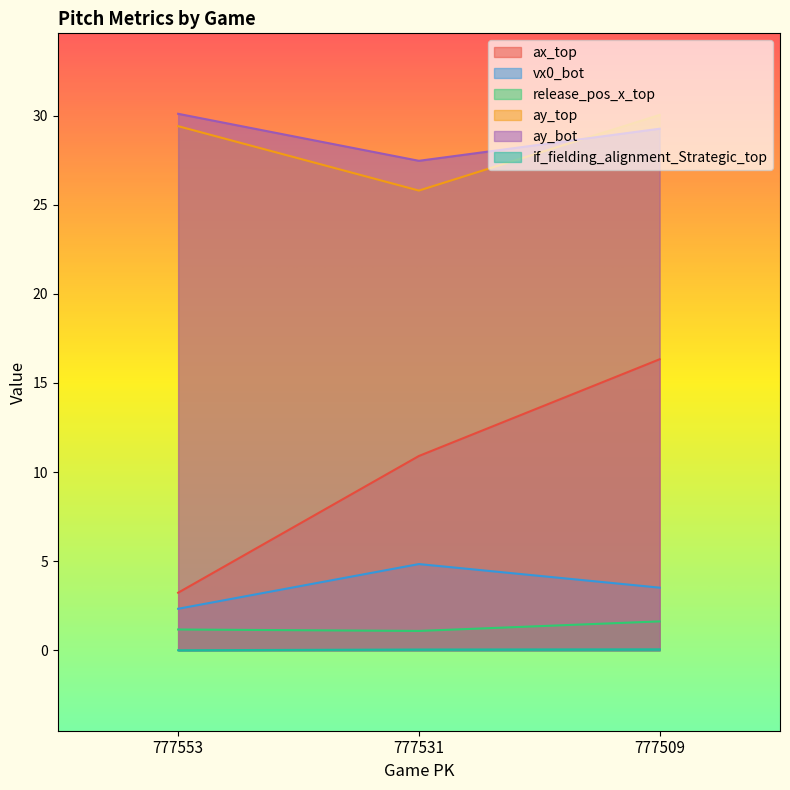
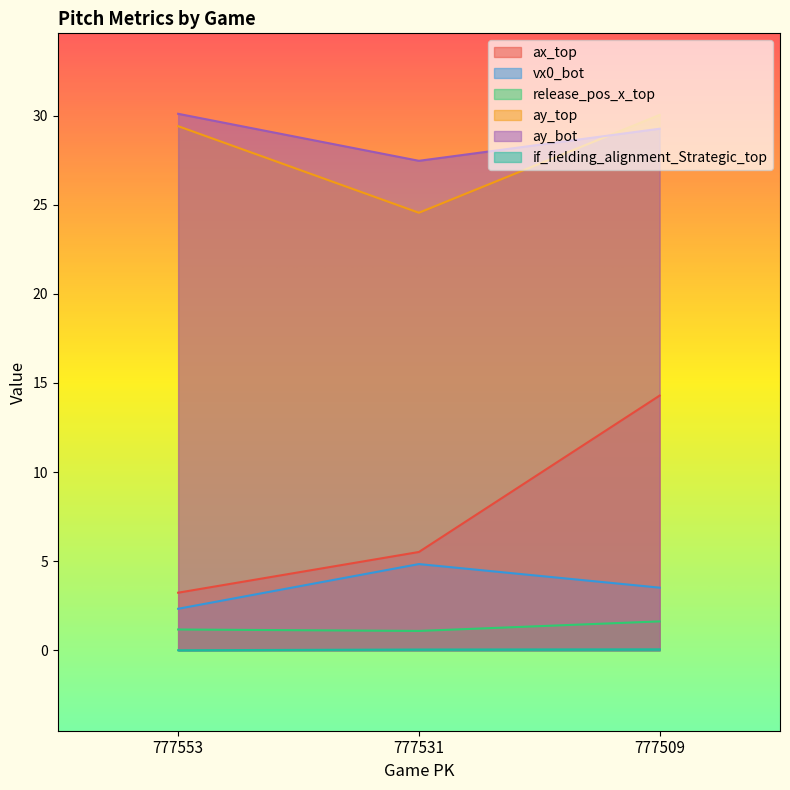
ax_top, 777531: 10.9 -> 5.5
ay_top, 777531: 25.8 -> 24.5
ax_top, 777509: 16.3 -> 14.3
